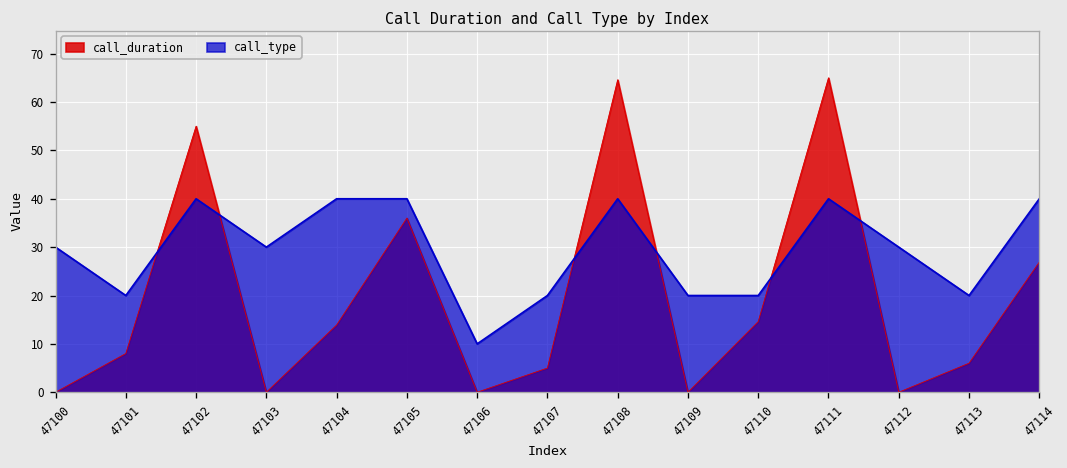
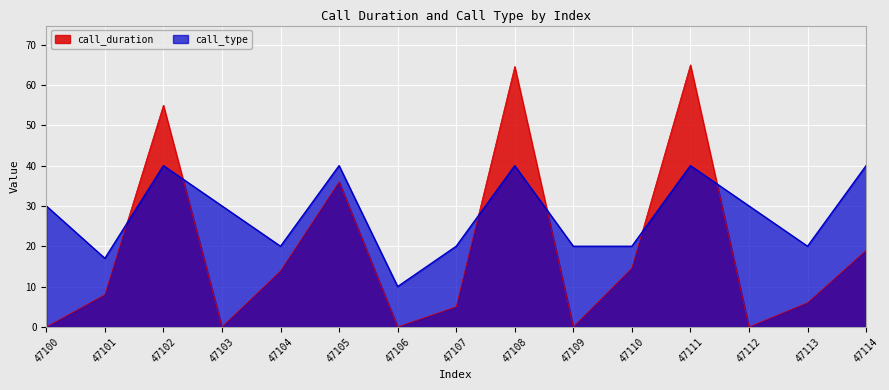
call_type, 47101: 20 -> 17
call_type, 47104: 40 -> 20
call_duration, 47114: 27 -> 19
